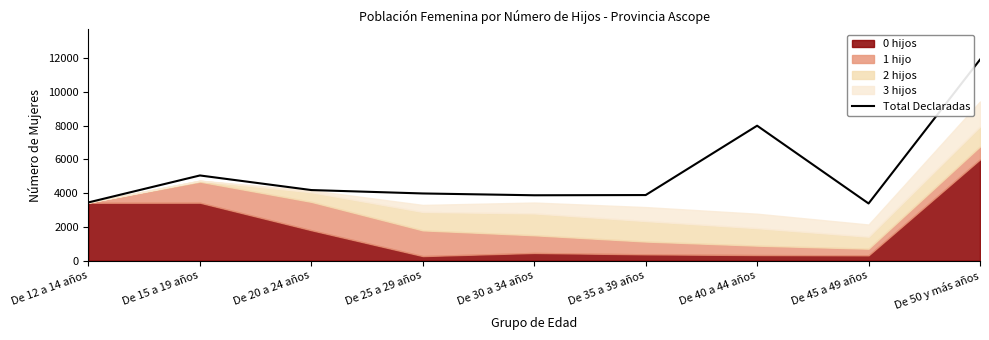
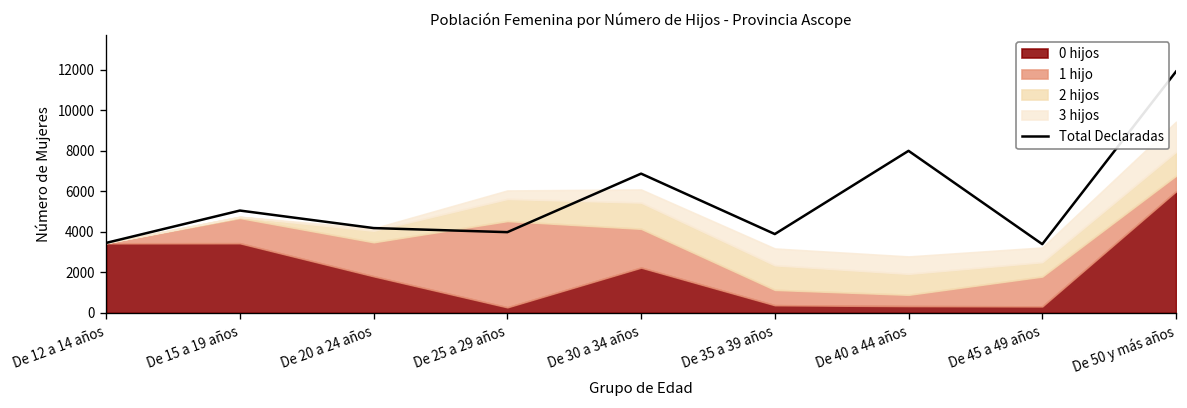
1 hijo, De 25 a 29 años: 1500 -> 4300
Total Declaradas, De 30 a 34 años: 3900 -> 6900
0 hijos, De 30 a 34 años: 500 -> 2200
1 hijo, De 30 a 34 años: 1000 -> 1900
1 hijo, De 45 a 49 años: 400 -> 1500
